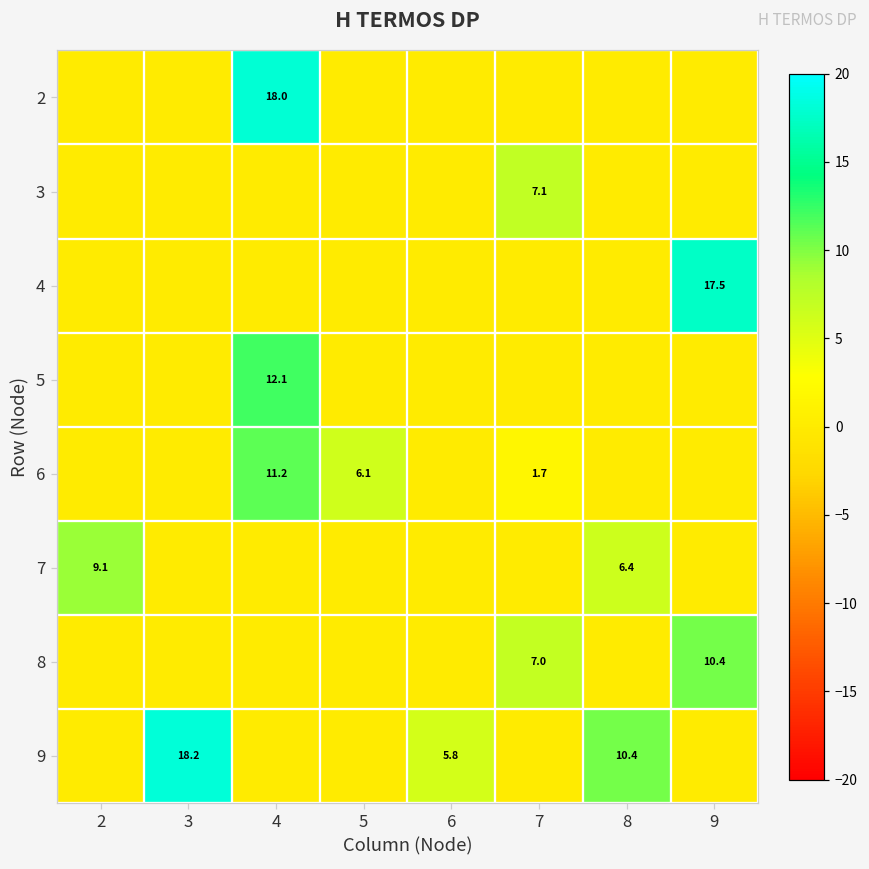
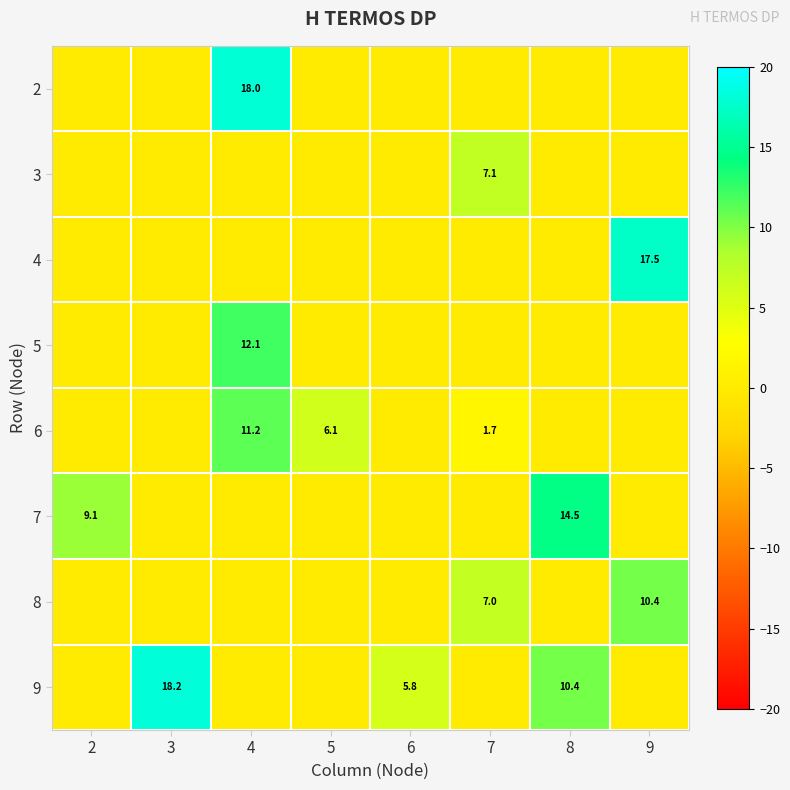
7, 8: 6.4 -> 14.5
